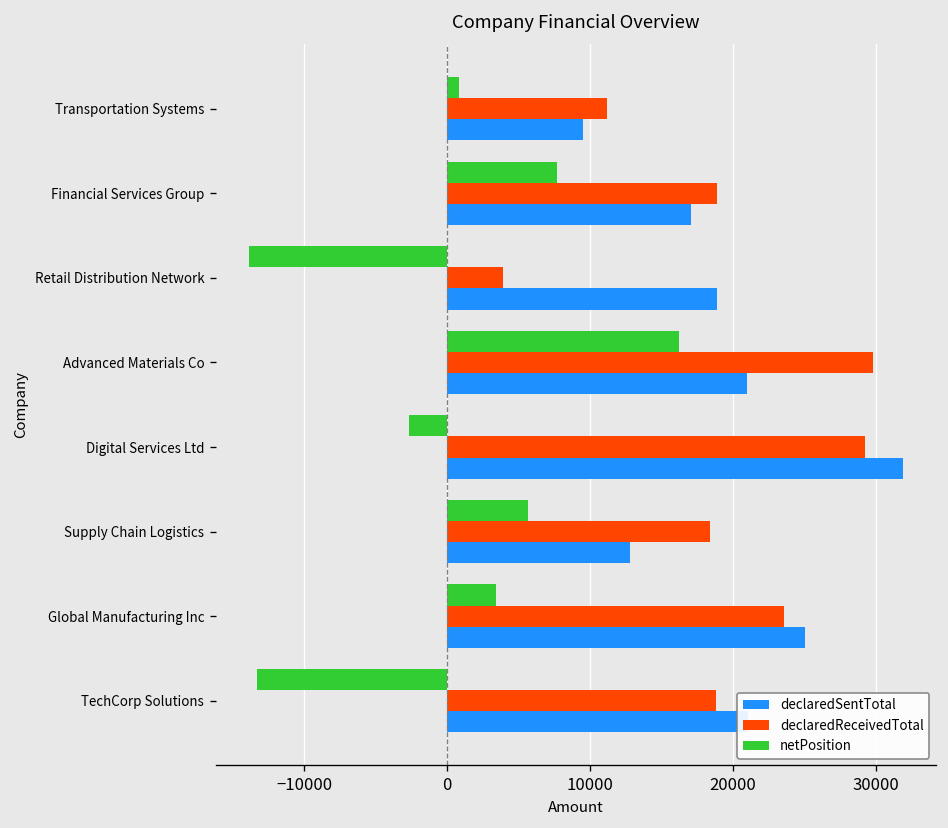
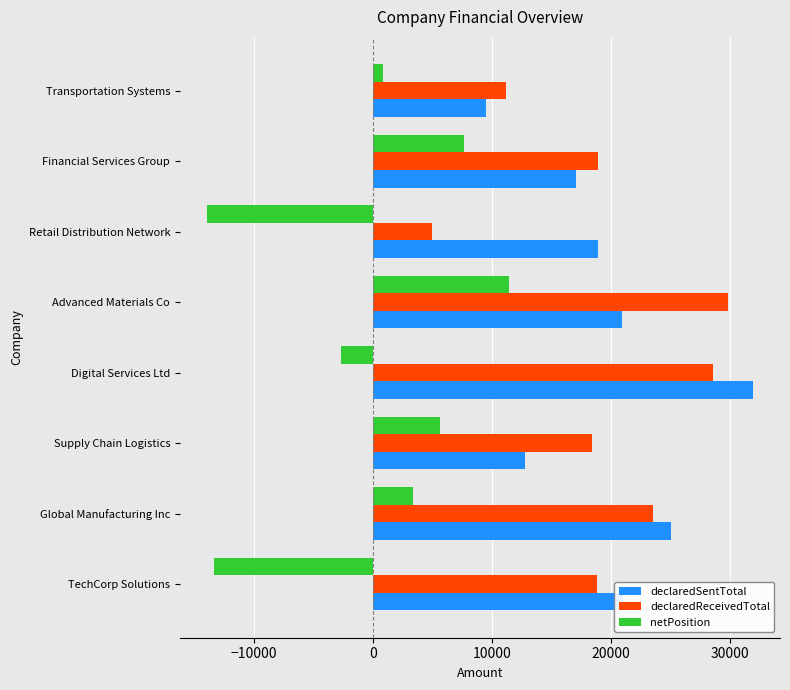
declaredReceivedTotal, Retail Distribution Network: 3900 -> 5000
netPosition, Advanced Materials Co: 16200 -> 11400
declaredReceivedTotal, Digital Services Ltd: 29300 -> 28600
